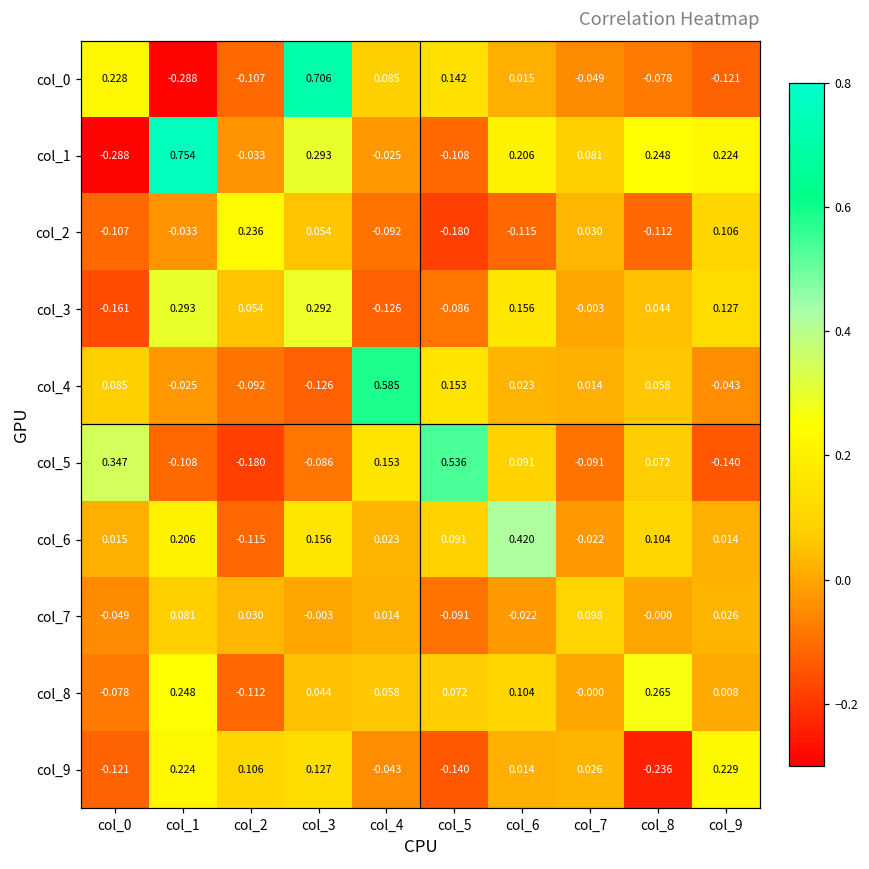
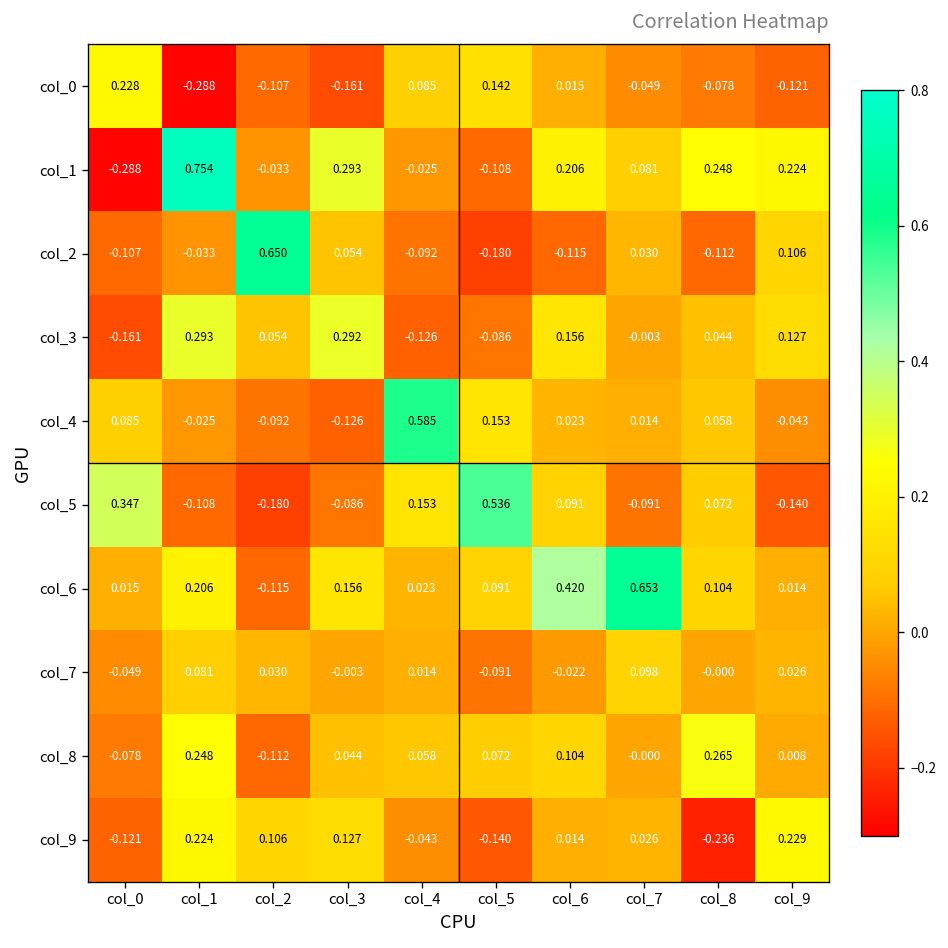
col_0, col_3: 0.706 -> -0.161
col_2, col_2: 0.236 -> 0.650
col_6, col_7: -0.022 -> 0.653
